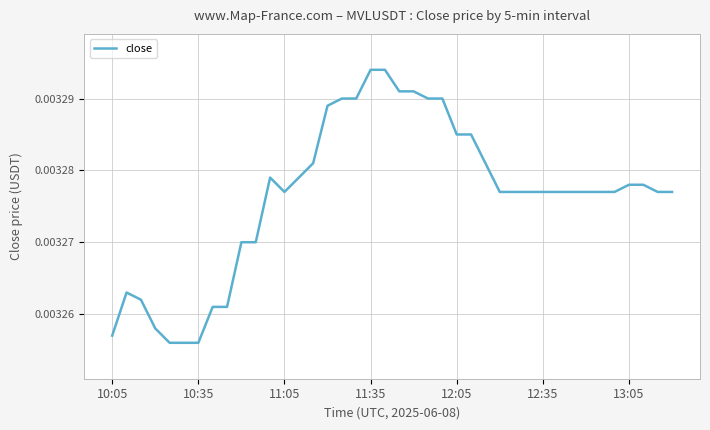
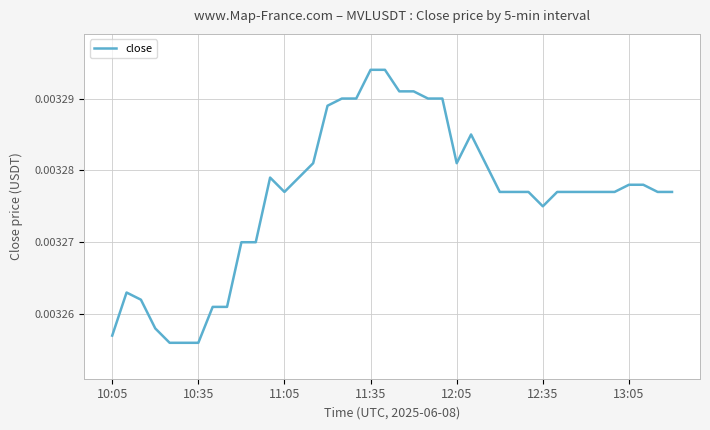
12:05: 0.003285 -> 0.003281
12:35: 0.003277 -> 0.003275
